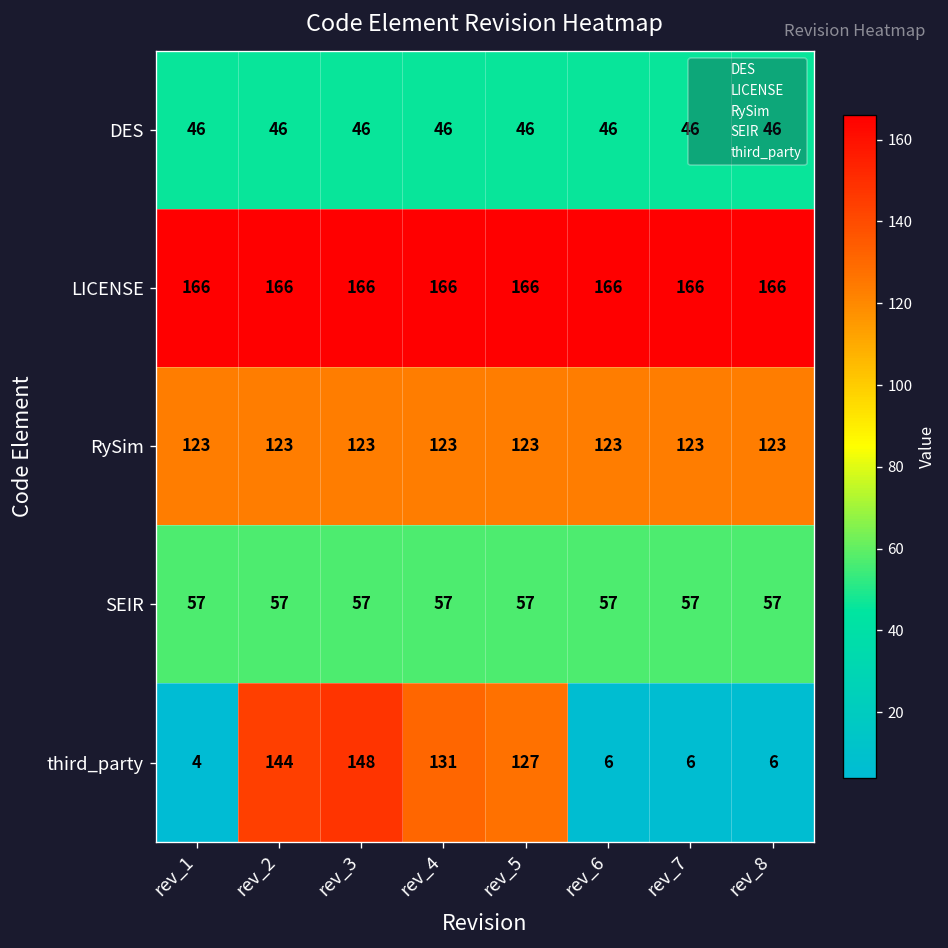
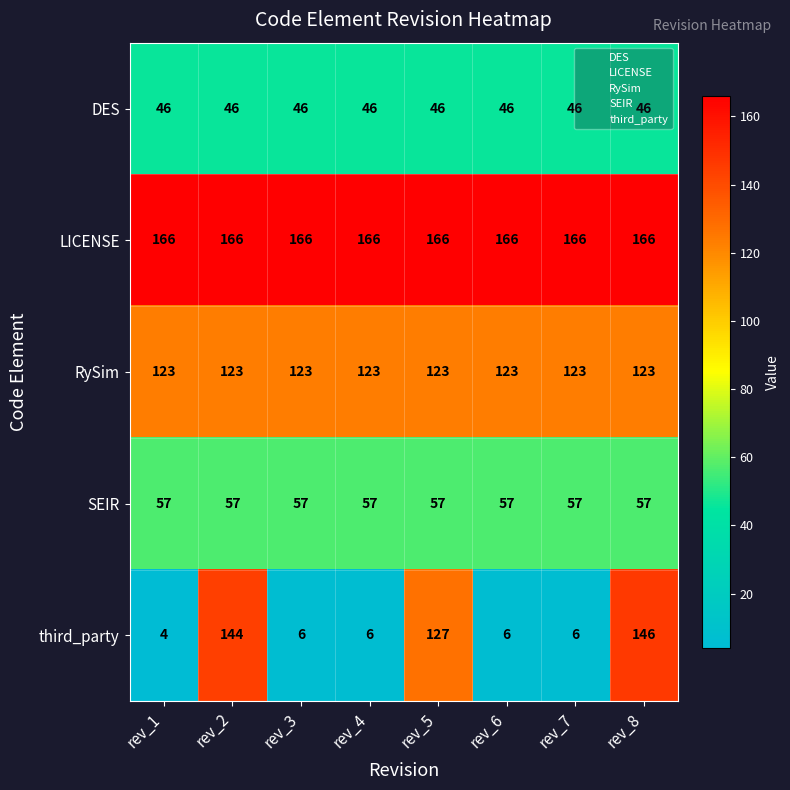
third_party, rev_3: 148 -> 6
third_party, rev_4: 131 -> 6
third_party, rev_8: 6 -> 146
